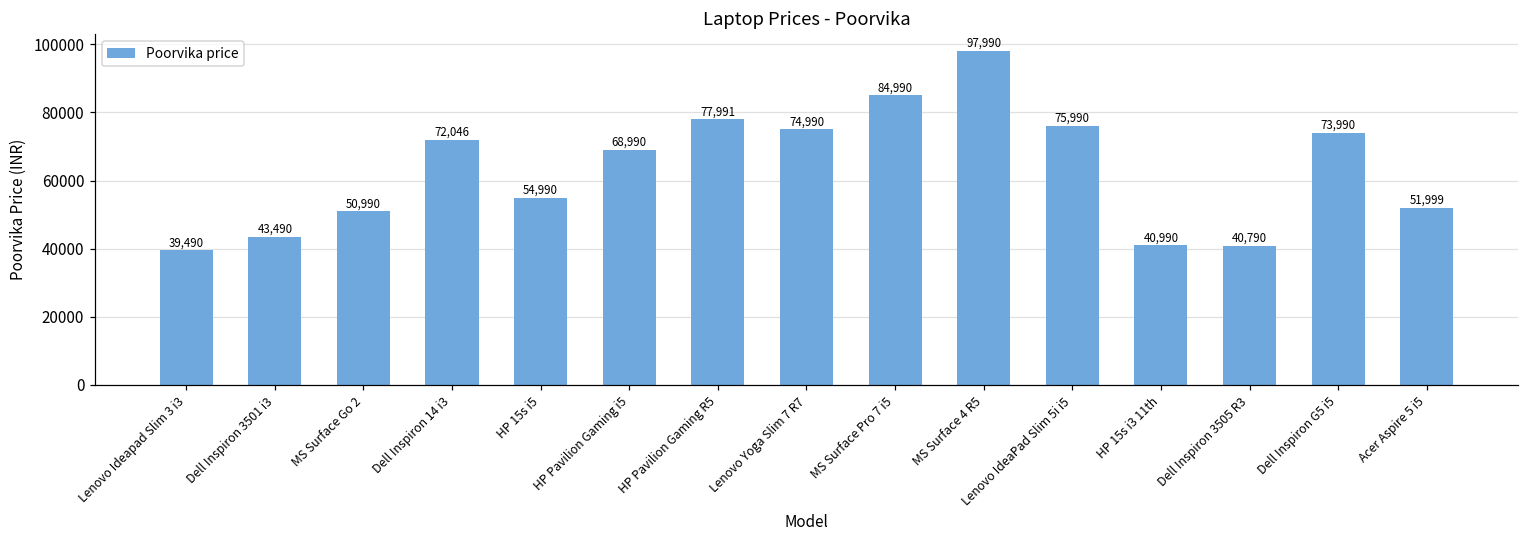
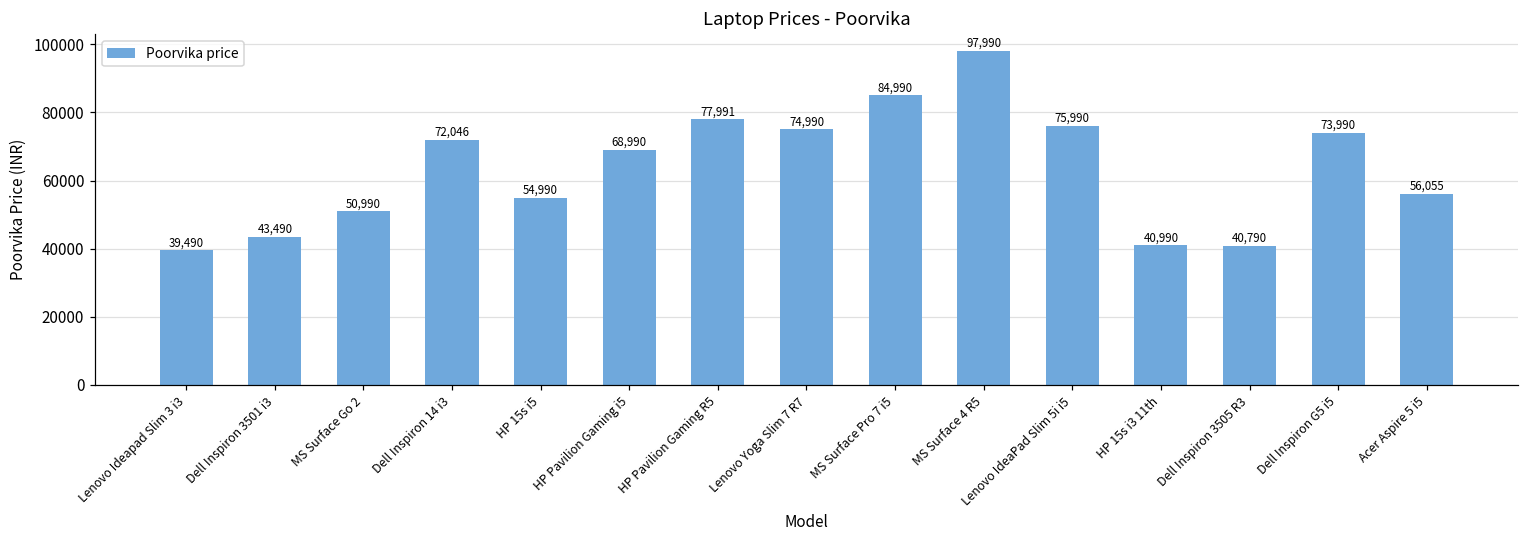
Acer Aspire 5 i5: 51,999 -> 56,055
